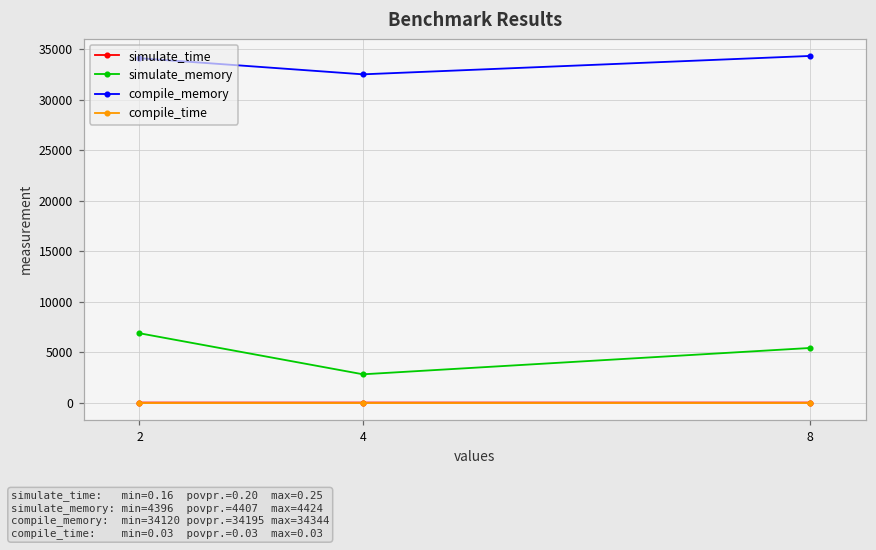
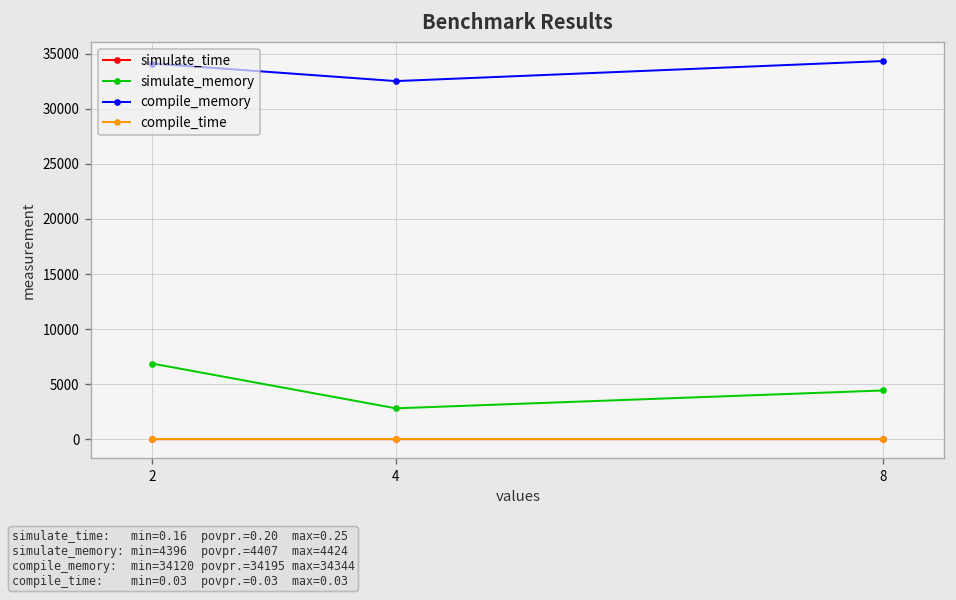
simulate_memory, 8: 5000 -> 4000
